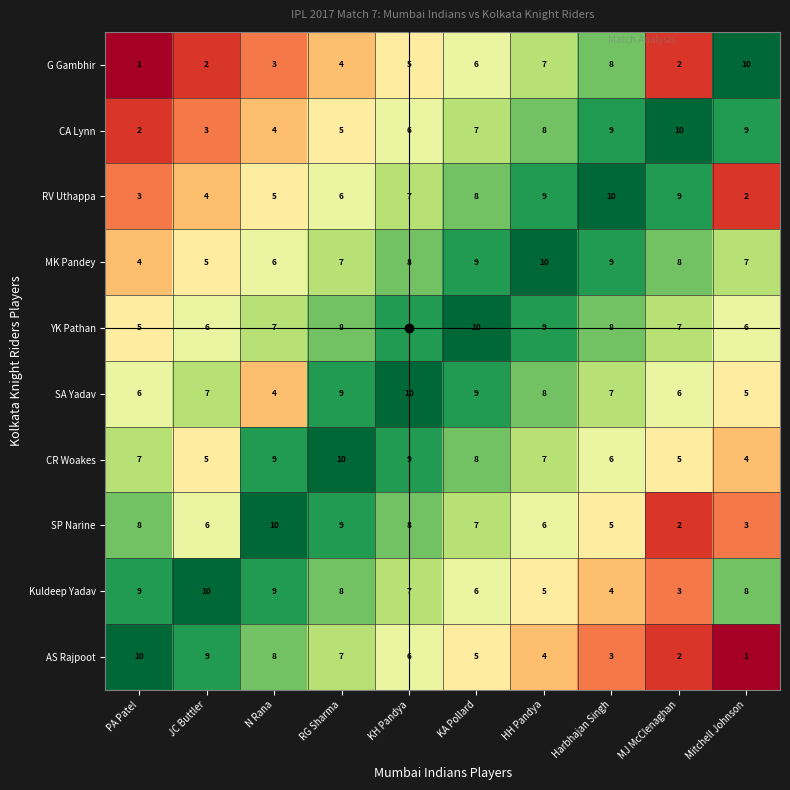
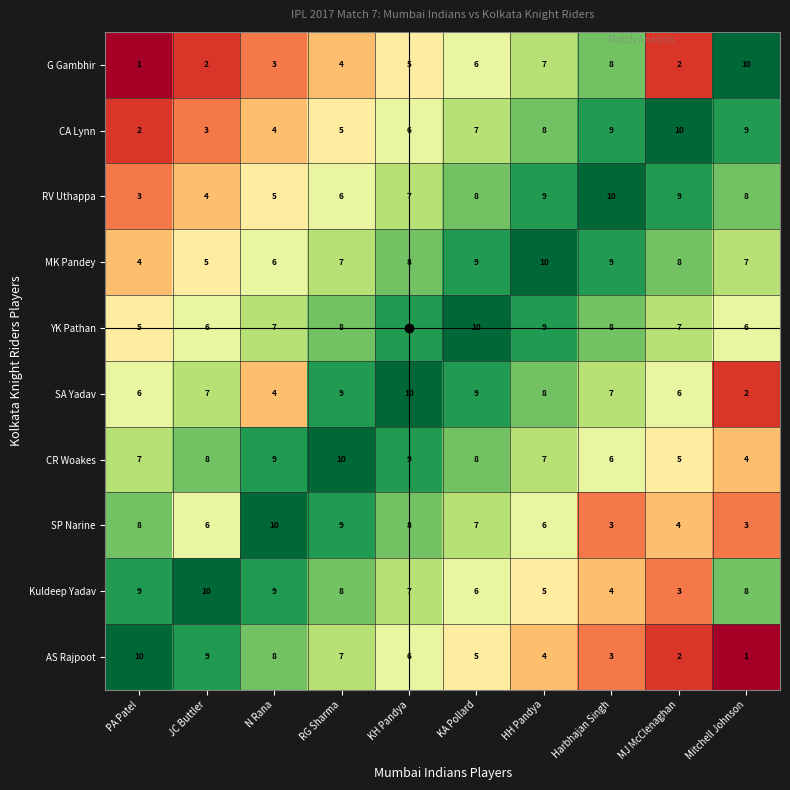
RV Uthappa, Mitchell Johnson: 2 -> 8
SA Yadav, Mitchell Johnson: 5 -> 2
CR Woakes, JC Buttler: 5 -> 8
SP Narine, Harbhajan Singh: 5 -> 3
SP Narine, MJ McClenaghan: 2 -> 4
